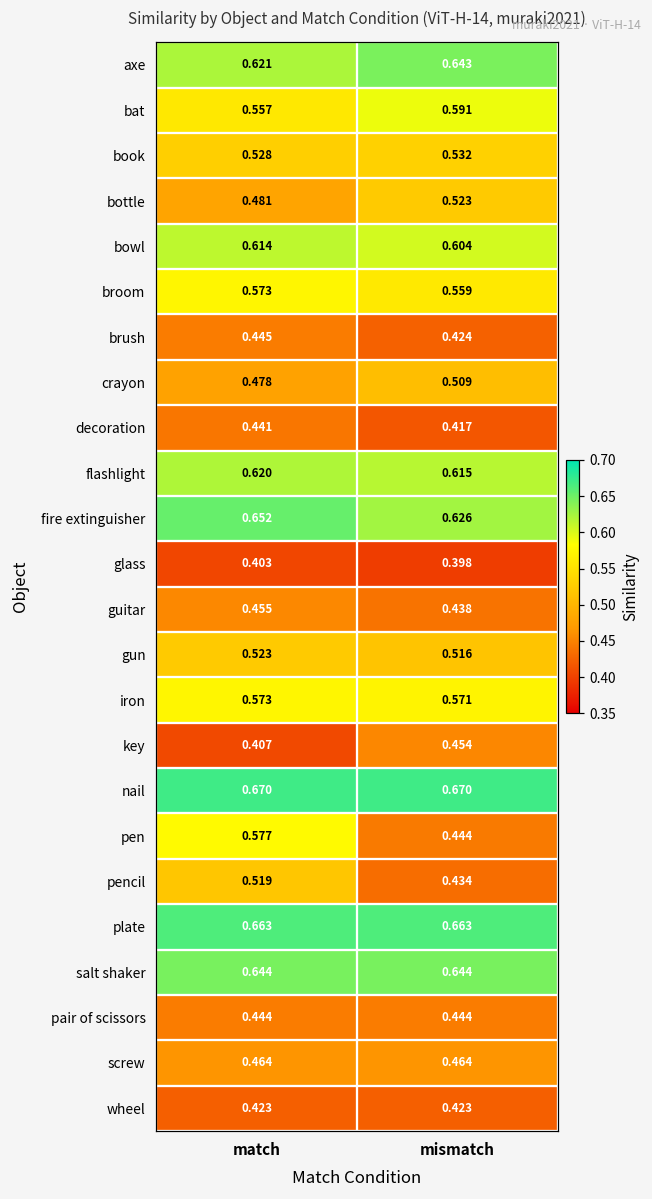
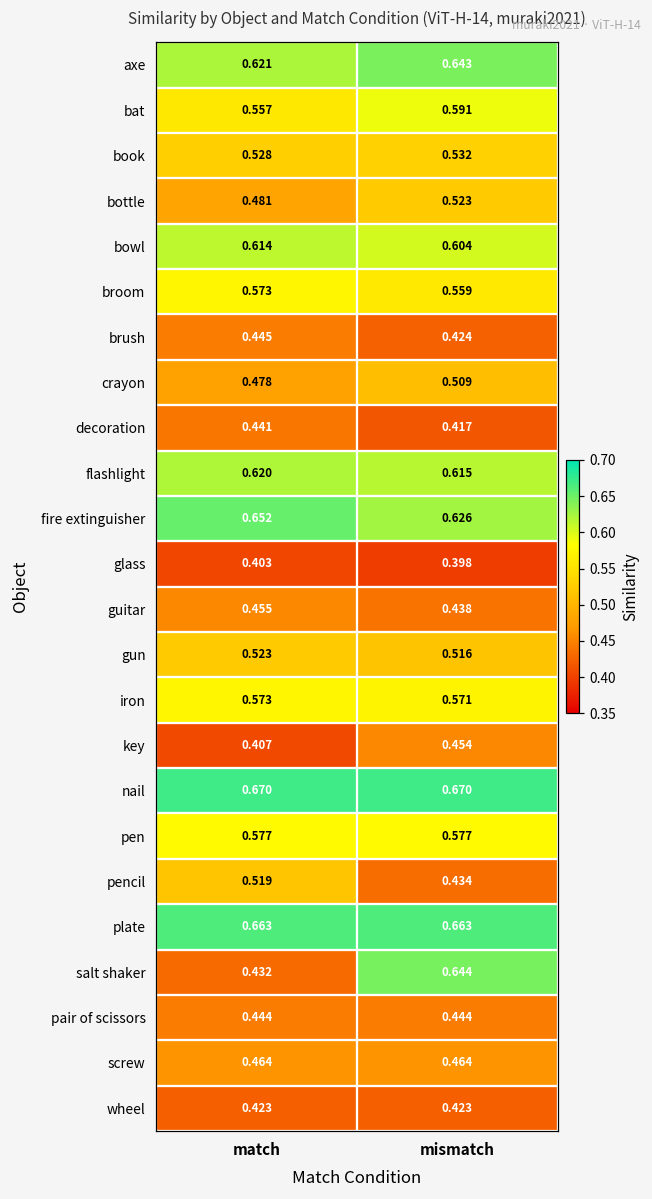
pen, mismatch: 0.444 -> 0.577
salt shaker, match: 0.644 -> 0.432
